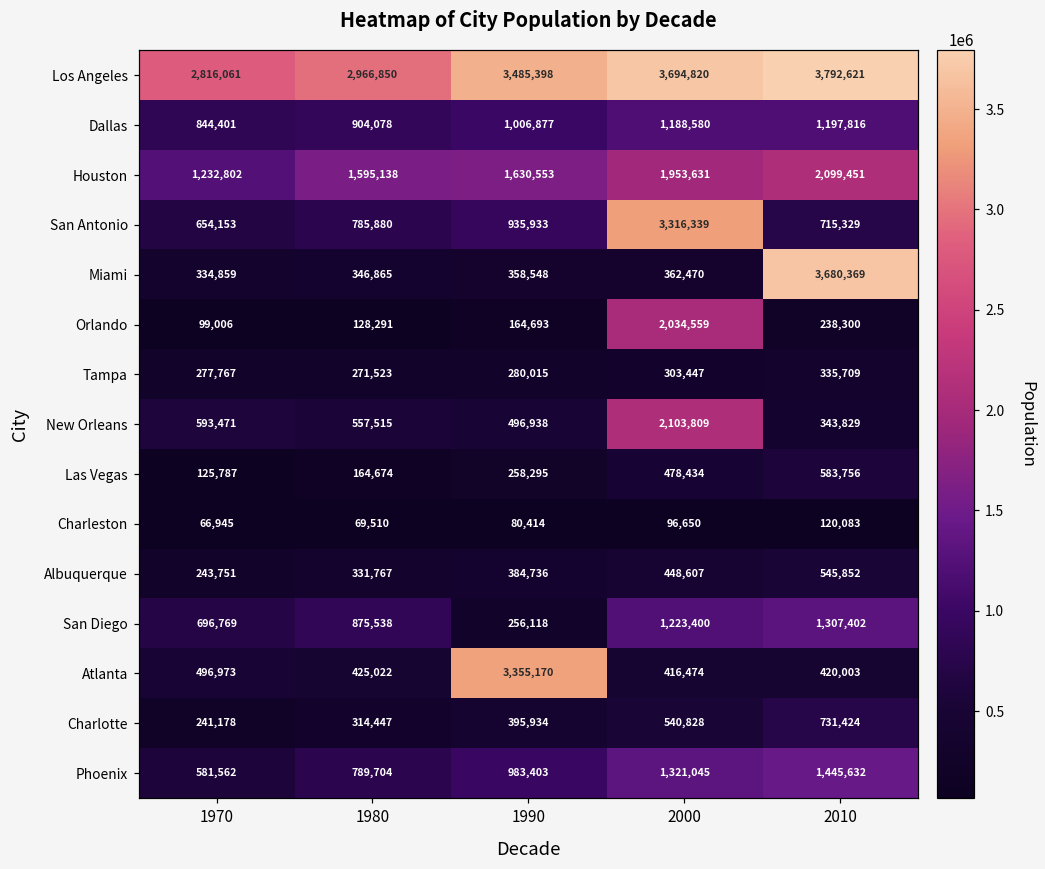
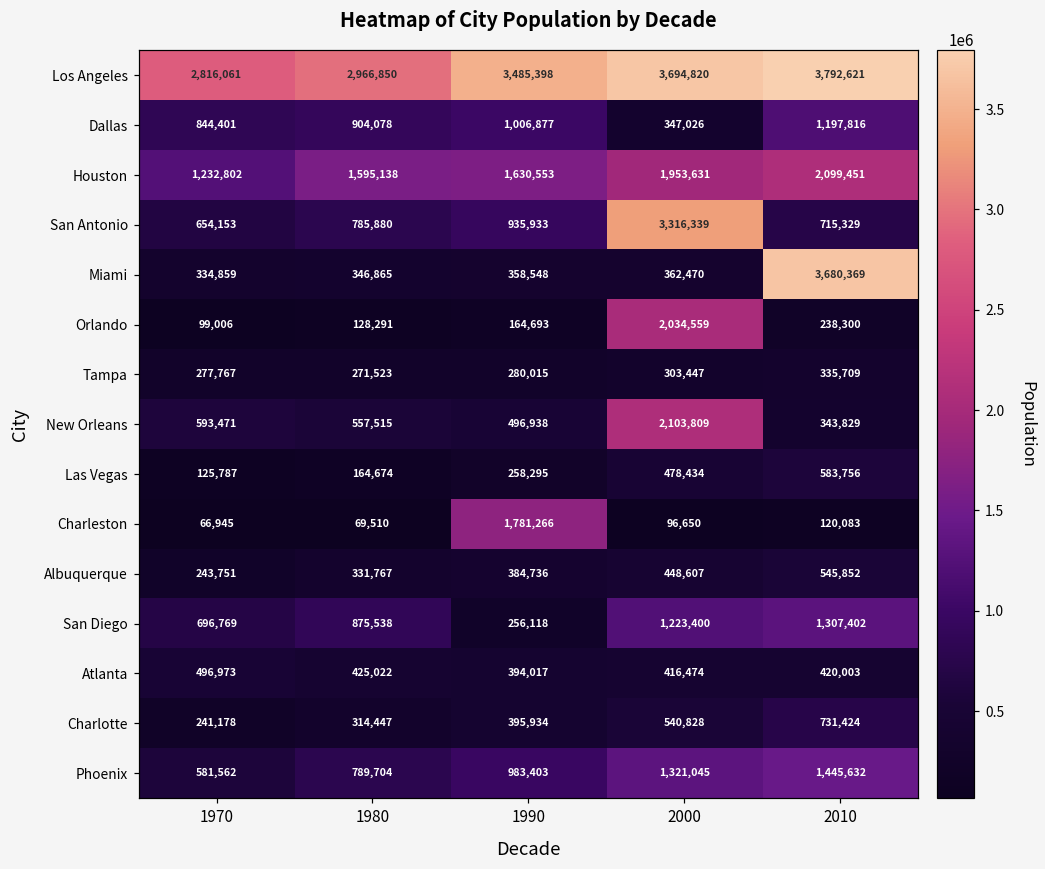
Dallas, 2000: 1,188,580 -> 347,026
Charleston, 1990: 80,414 -> 1,781,266
Atlanta, 1990: 3,355,170 -> 394,017
